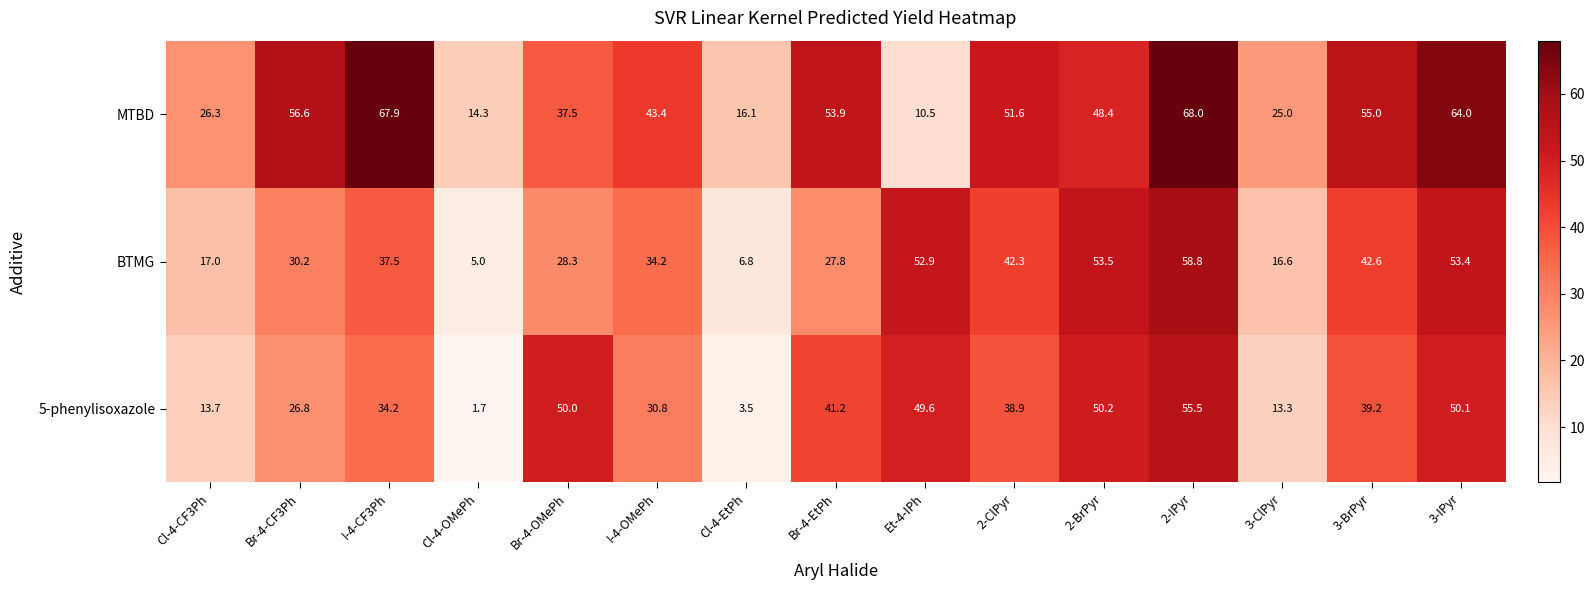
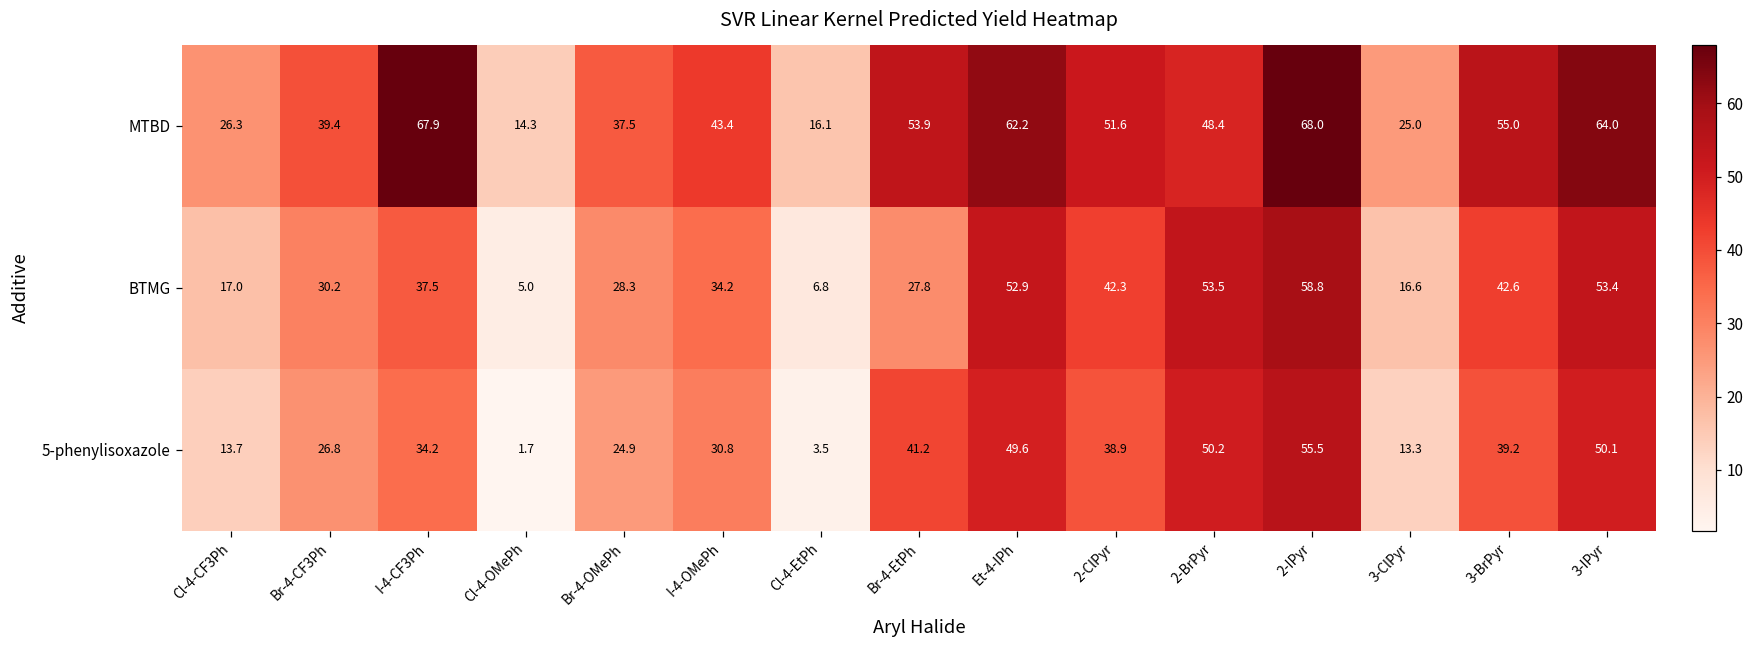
MTBD, Br-4-CF3Ph: 56.6 -> 39.4
MTBD, Et-4-IPh: 10.5 -> 62.2
5-phenylisoxazole, Br-4-OMePh: 50.0 -> 24.9
